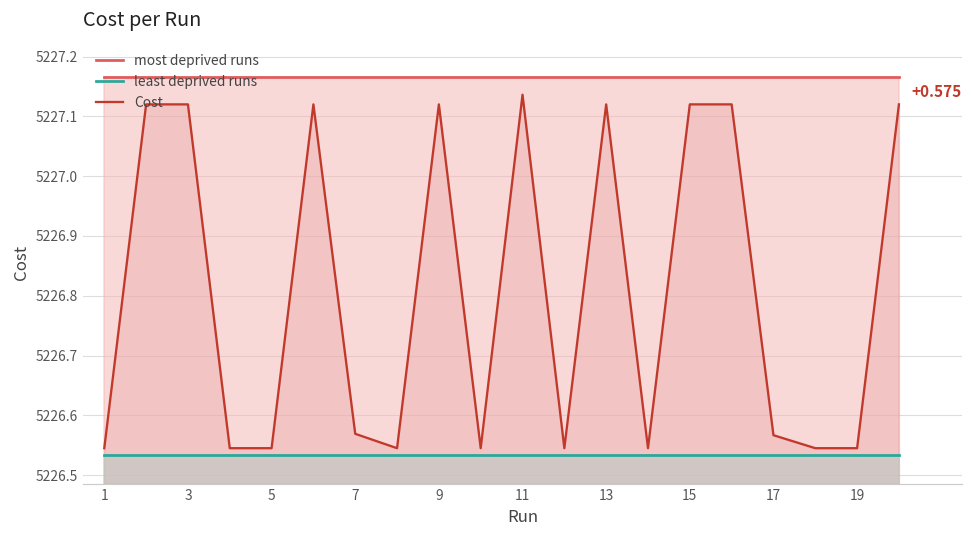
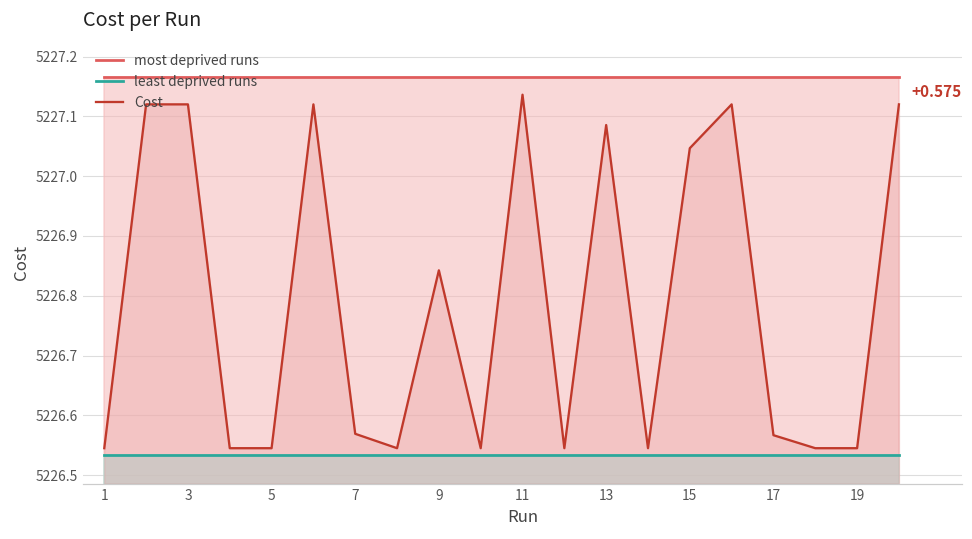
Cost, 9: 5227.12 -> 5226.84
Cost, 13: 5227.12 -> 5227.09
Cost, 15: 5227.12 -> 5227.05
